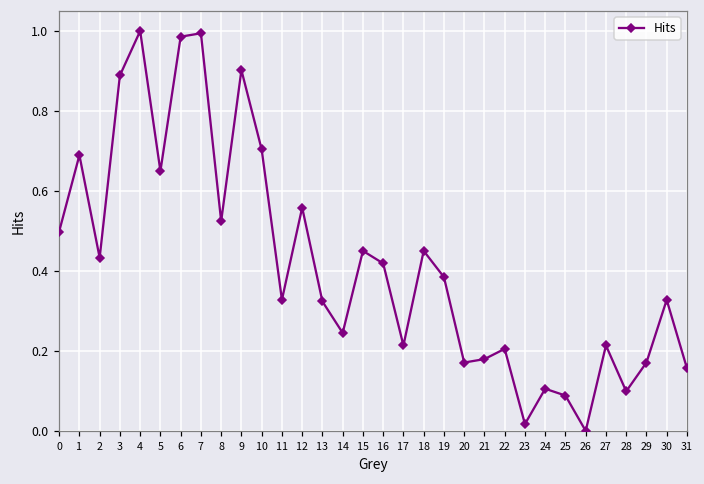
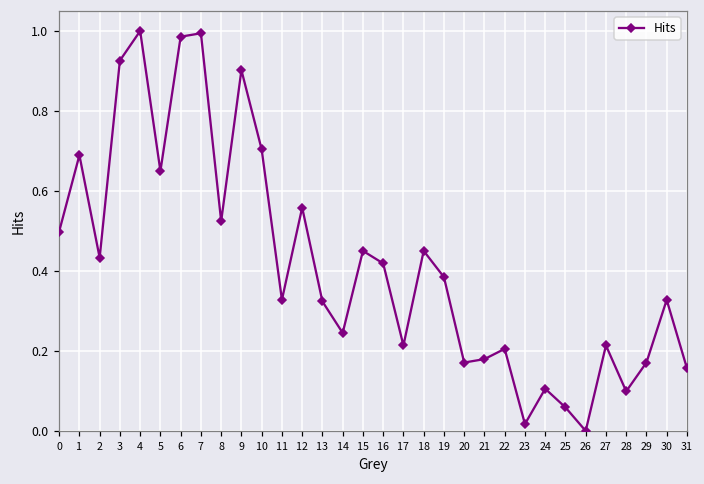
3: 0.89 -> 0.93
25: 0.09 -> 0.06
